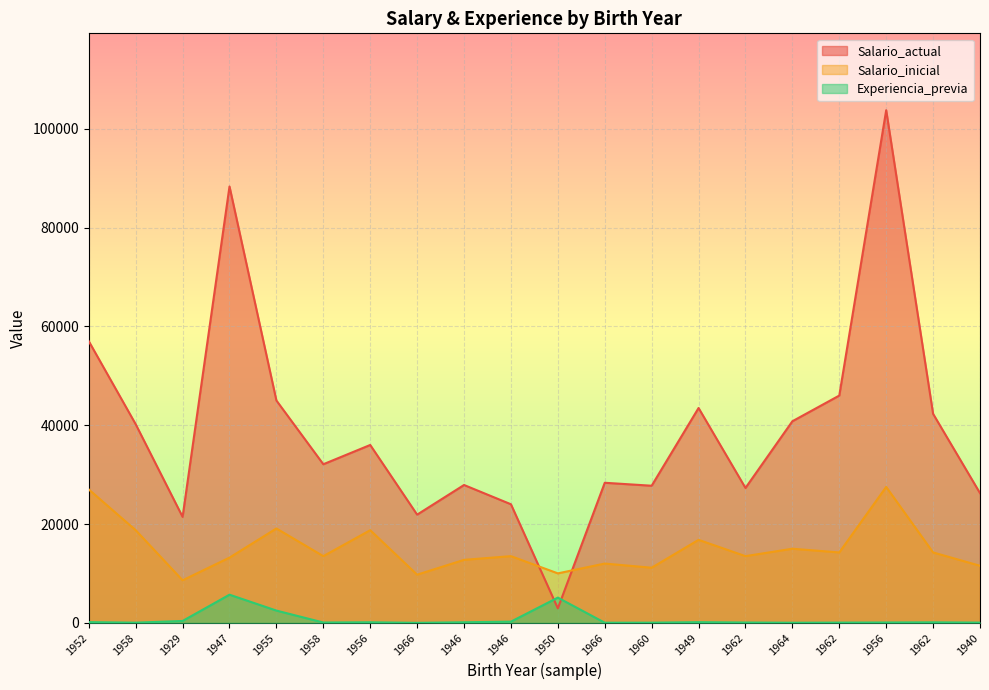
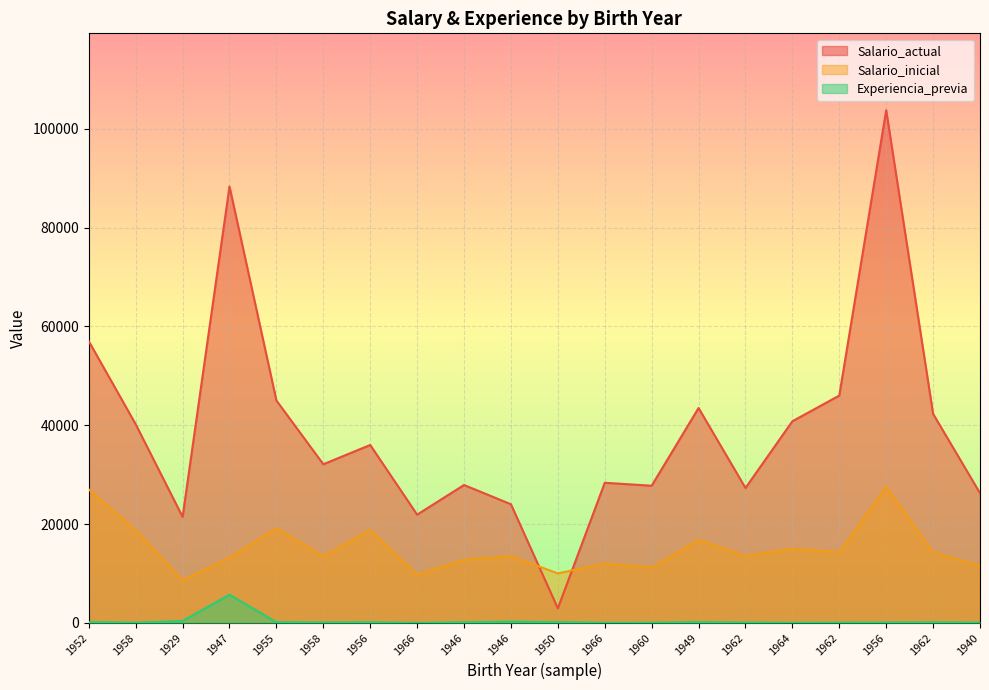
Experiencia_previa, 1955: 2000 -> 0
Experiencia_previa, 1950: 5000 -> 0
